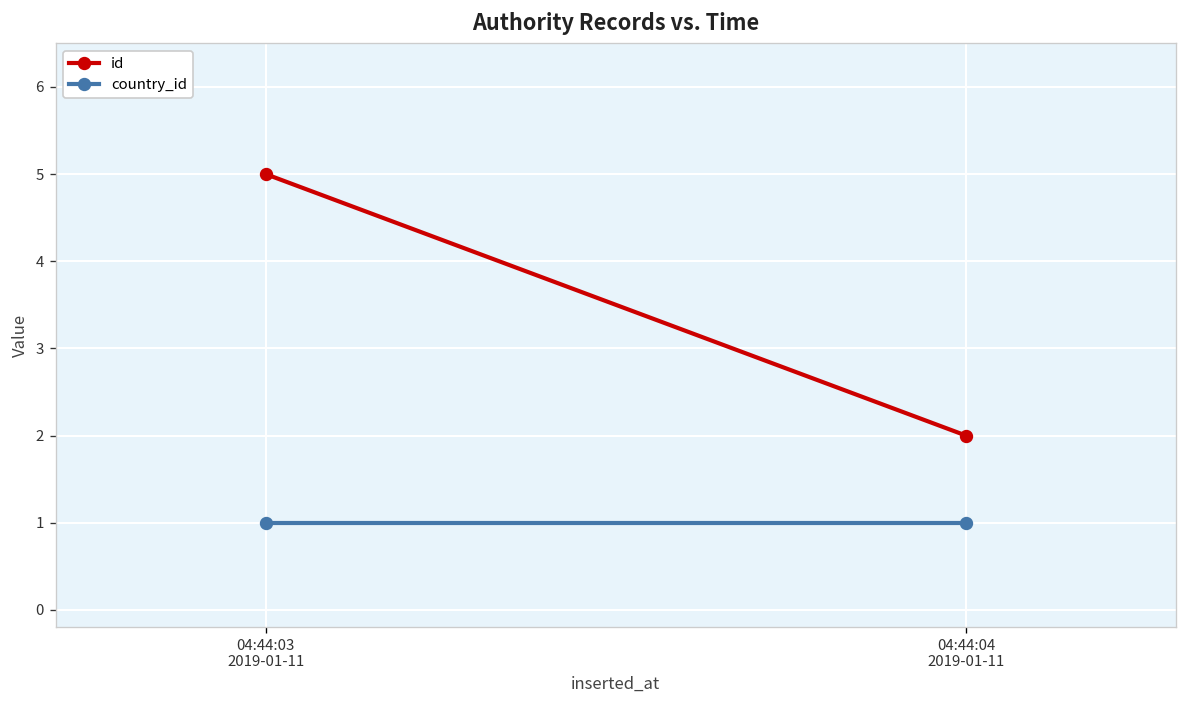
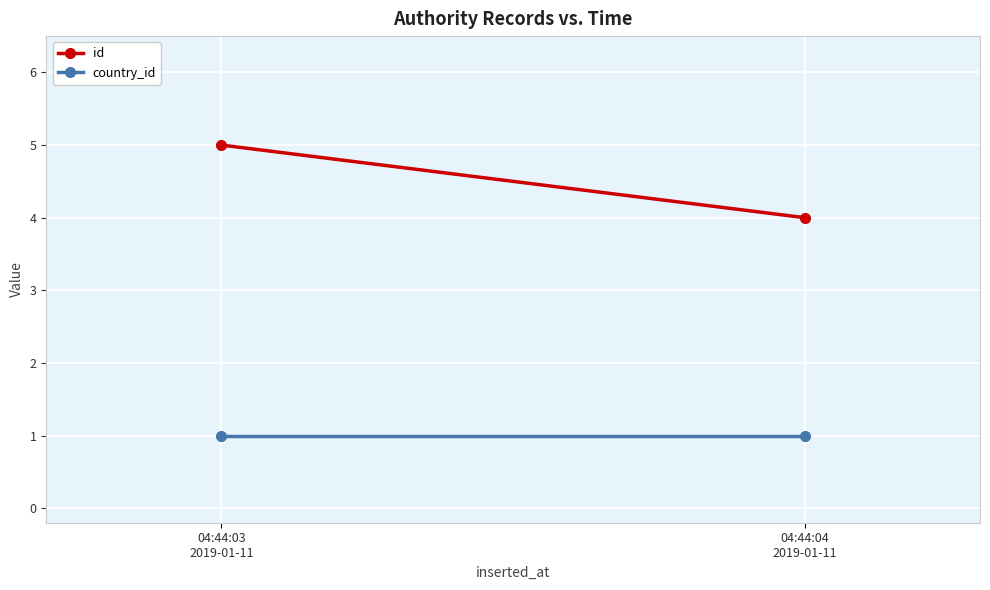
id, 04:44:04 2019-01-11: 2 -> 4
